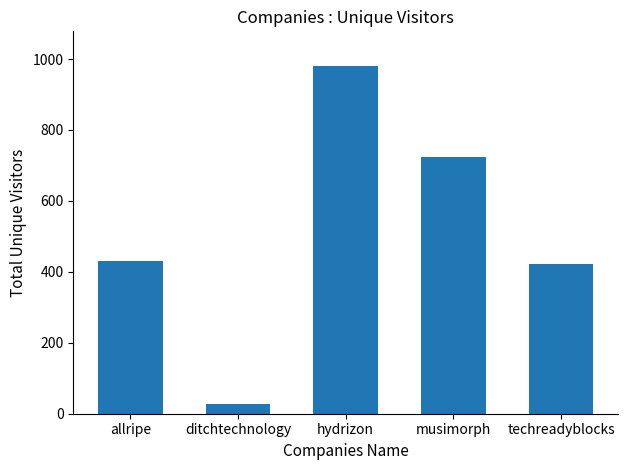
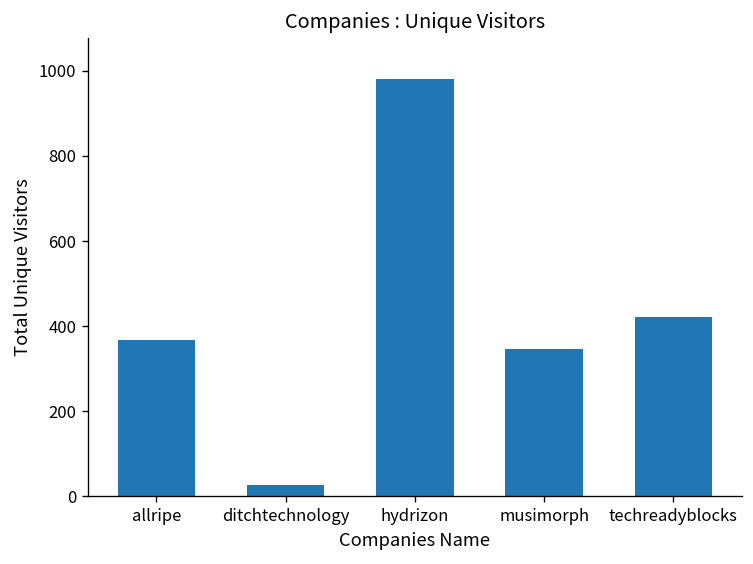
allripe: 430 -> 370
musimorph: 720 -> 350
